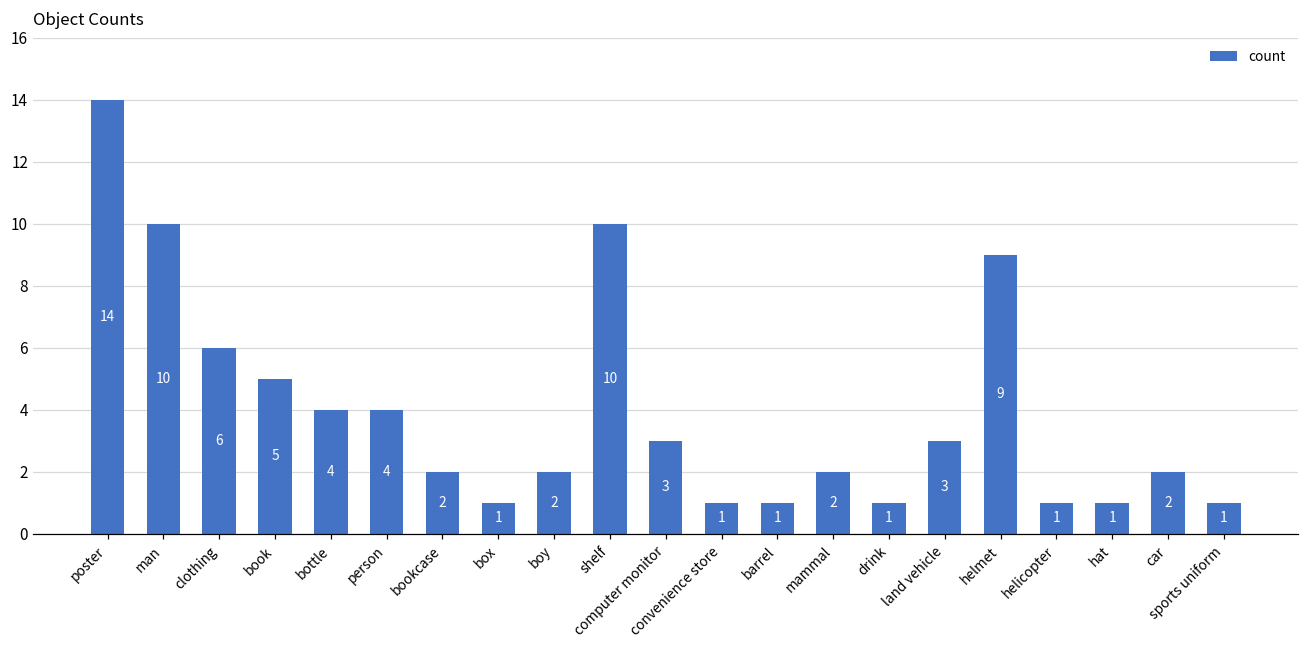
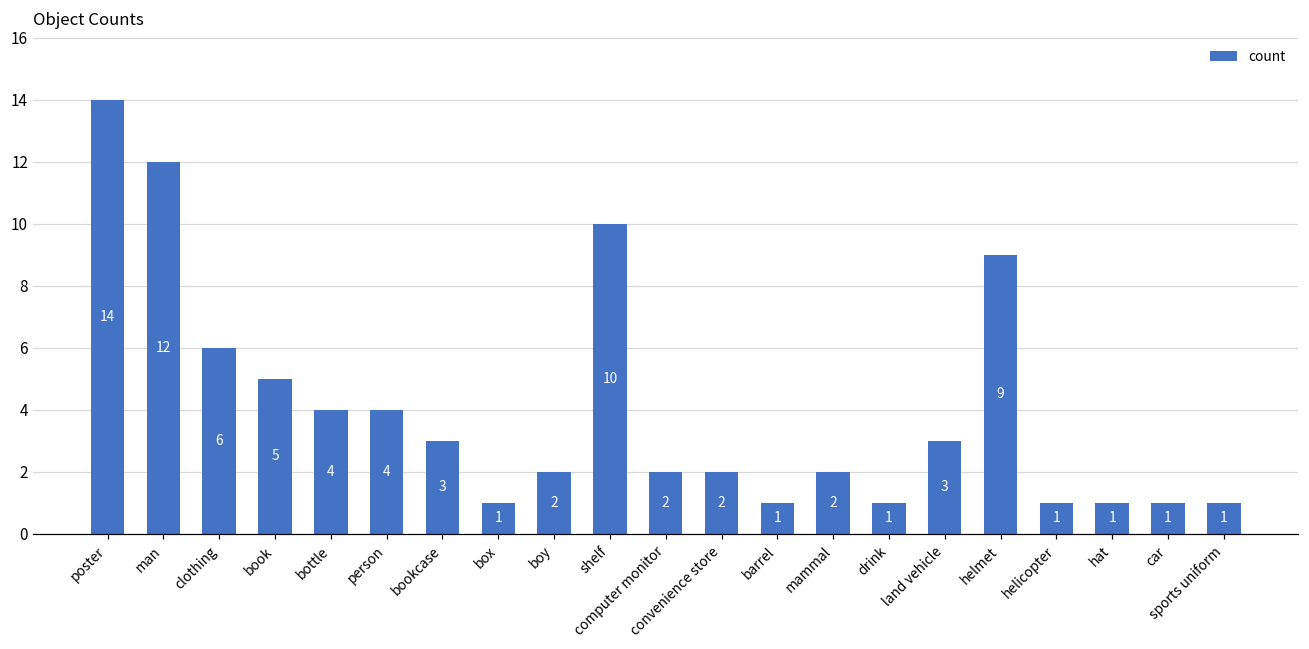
man: 10 -> 12
bookcase: 2 -> 3
computer monitor: 3 -> 2
convenience store: 1 -> 2
car: 2 -> 1
